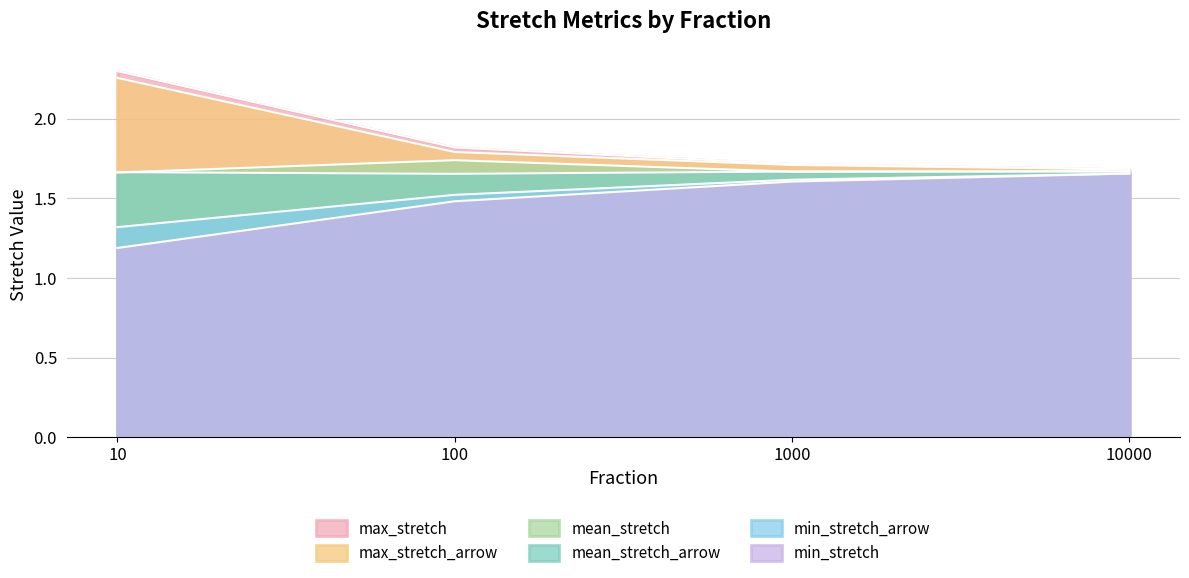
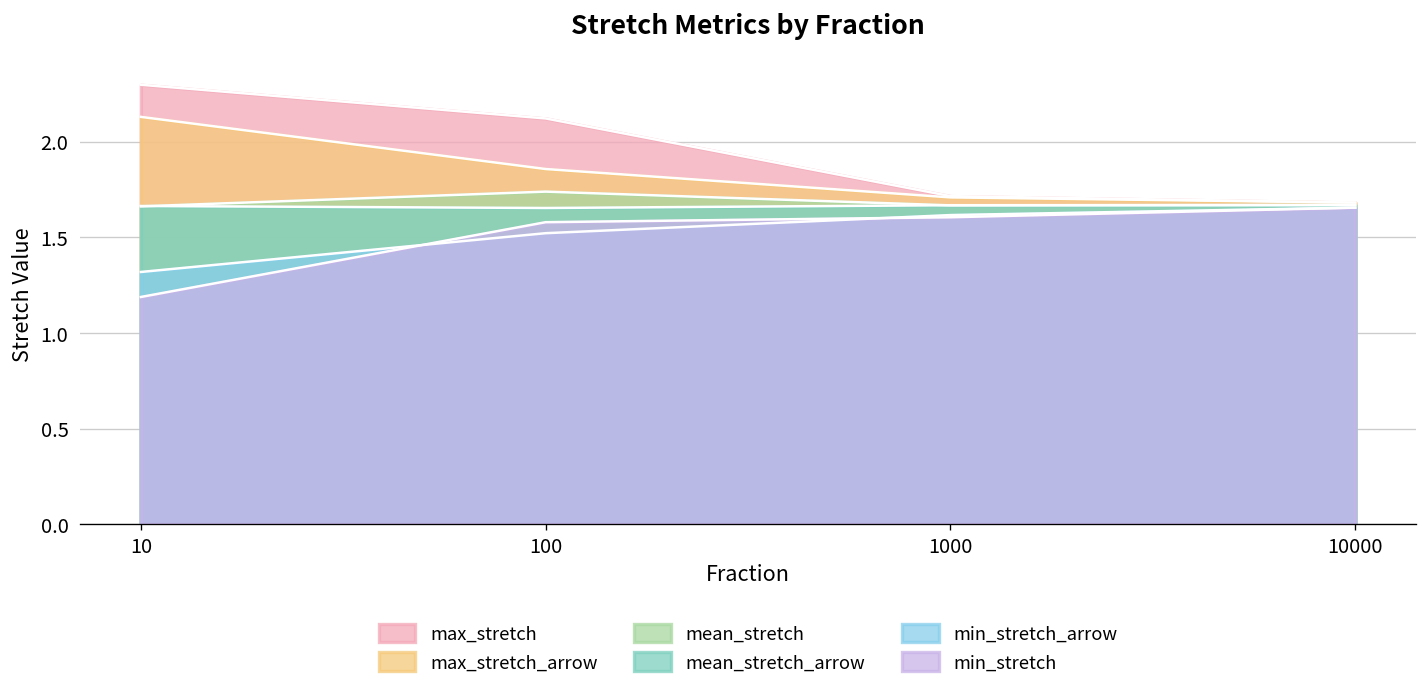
max_stretch_arrow, 10: 2.26 -> 2.13
max_stretch, 100: 1.82 -> 2.12
max_stretch_arrow, 100: 1.79 -> 1.86
min_stretch, 100: 1.48 -> 1.58
